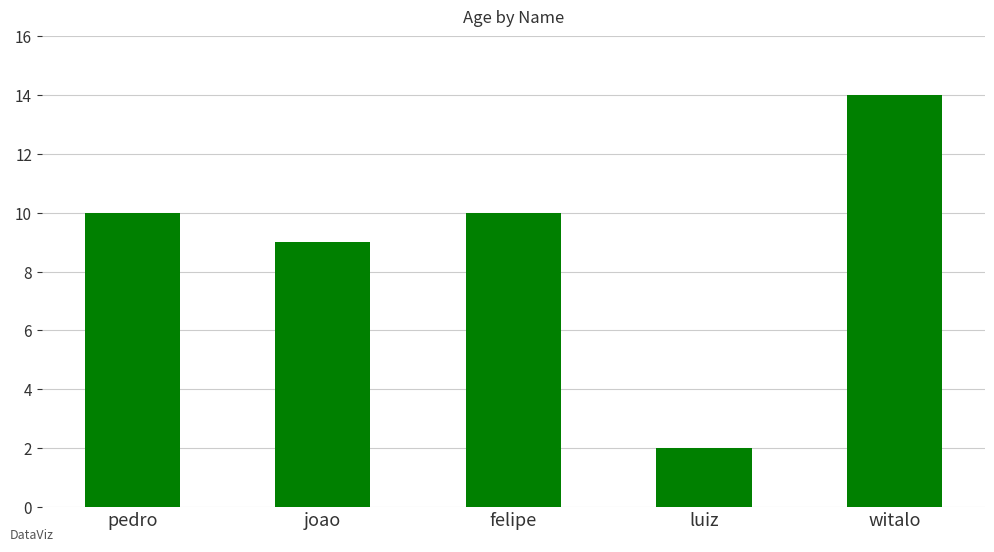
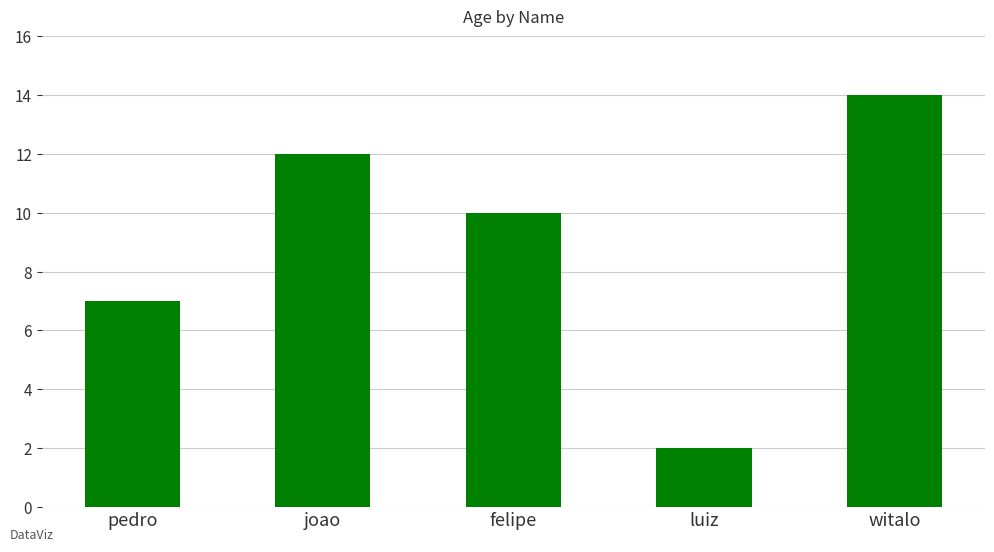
pedro: 10 -> 7
joao: 9 -> 12
